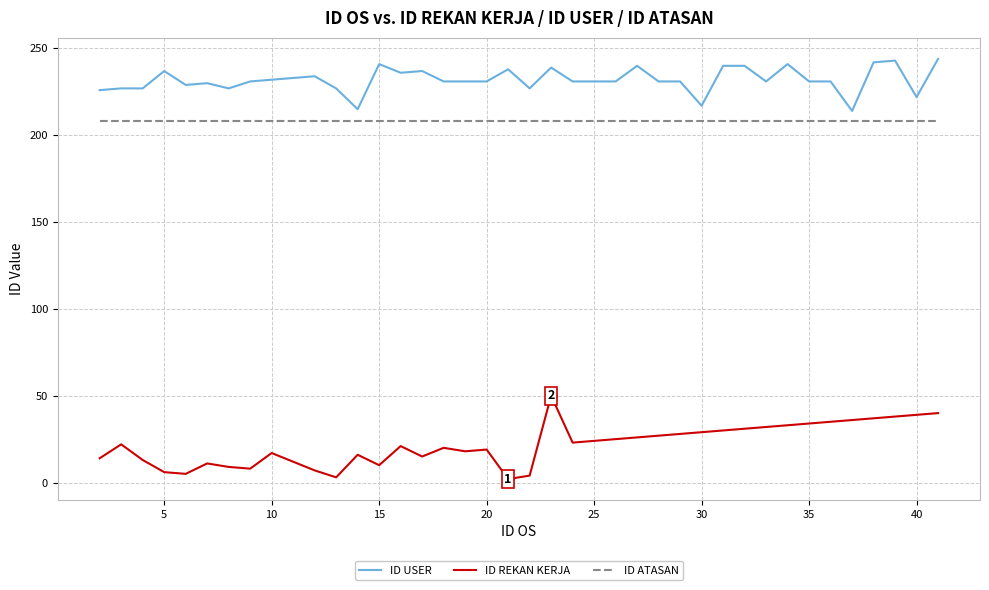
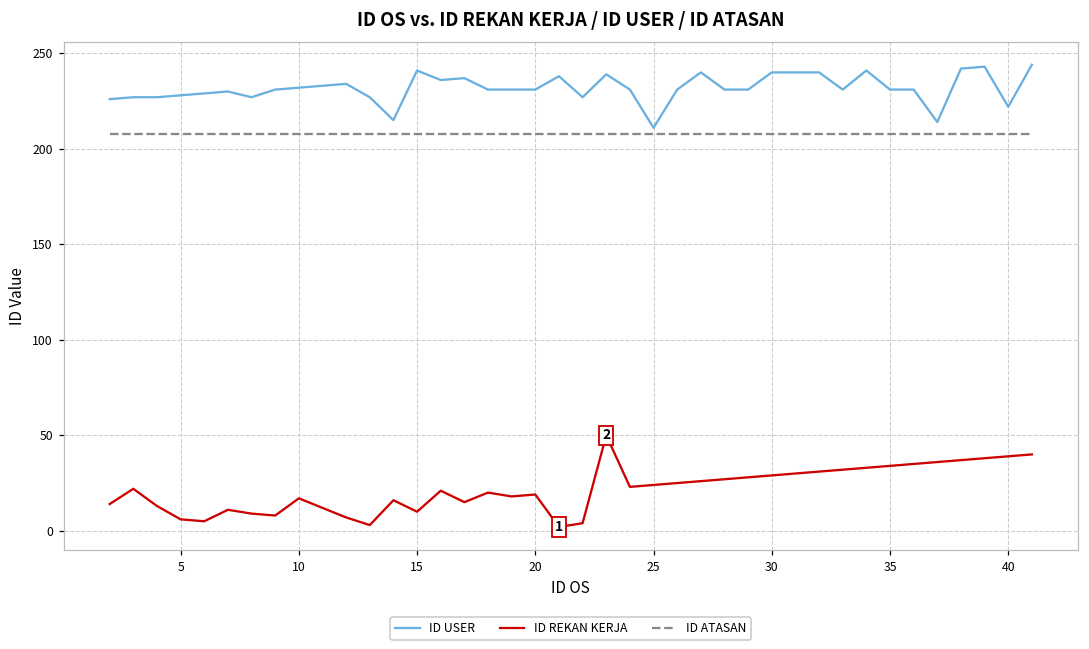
ID USER, 5: 237 -> 228
ID USER, 25: 231 -> 211
ID USER, 30: 217 -> 240
